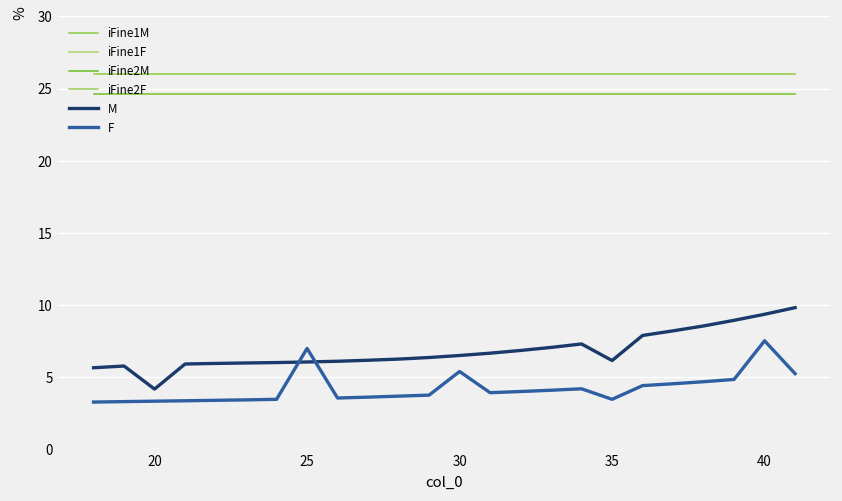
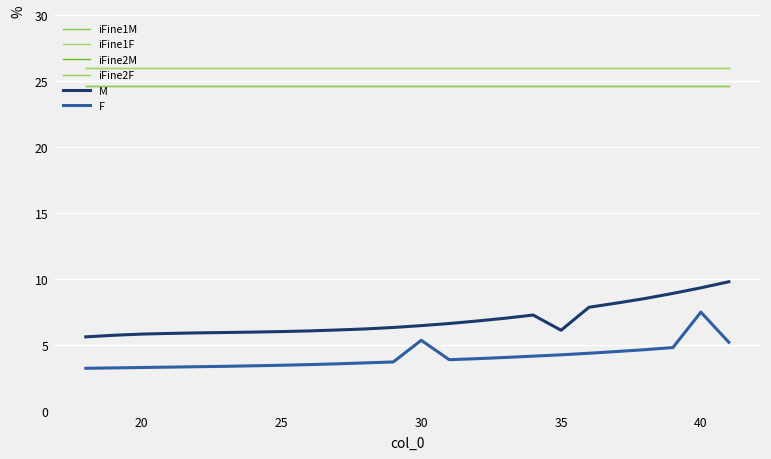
M, 20: 4.2 -> 5.8
F, 25: 7.0 -> 3.5
F, 35: 3.4 -> 4.3
